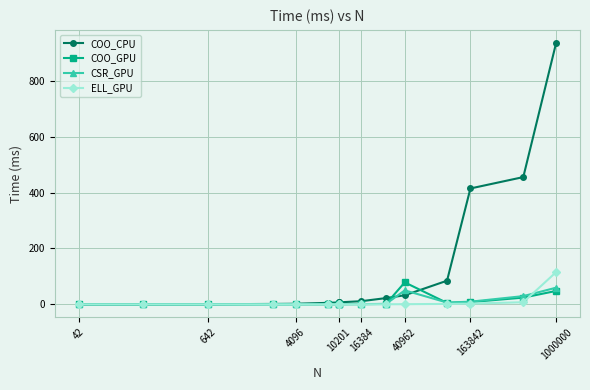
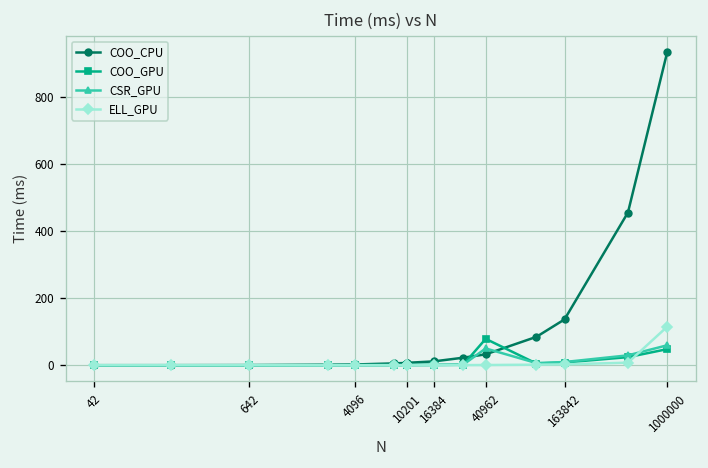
COO_CPU, 163842: 410 -> 140
